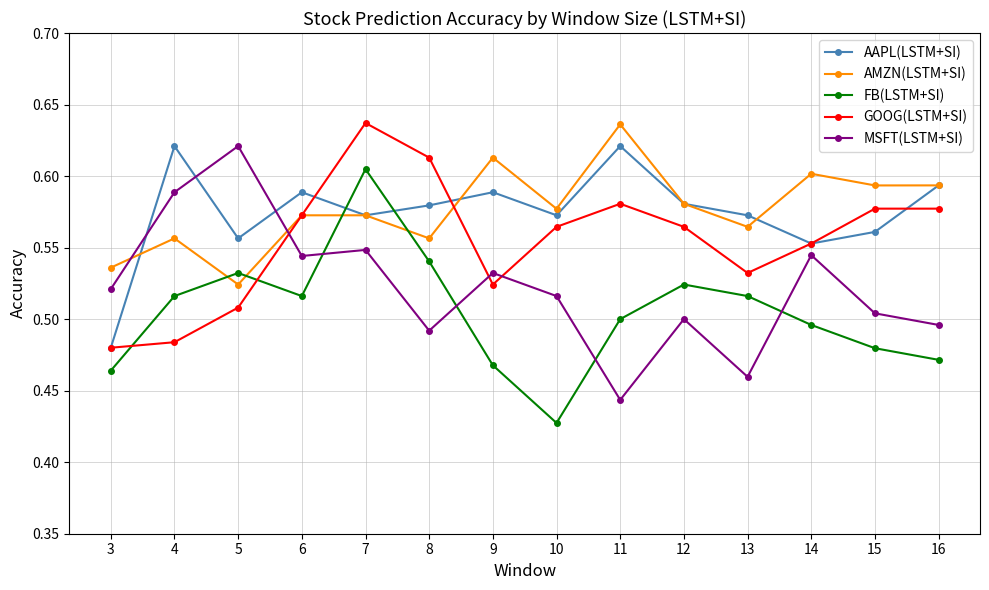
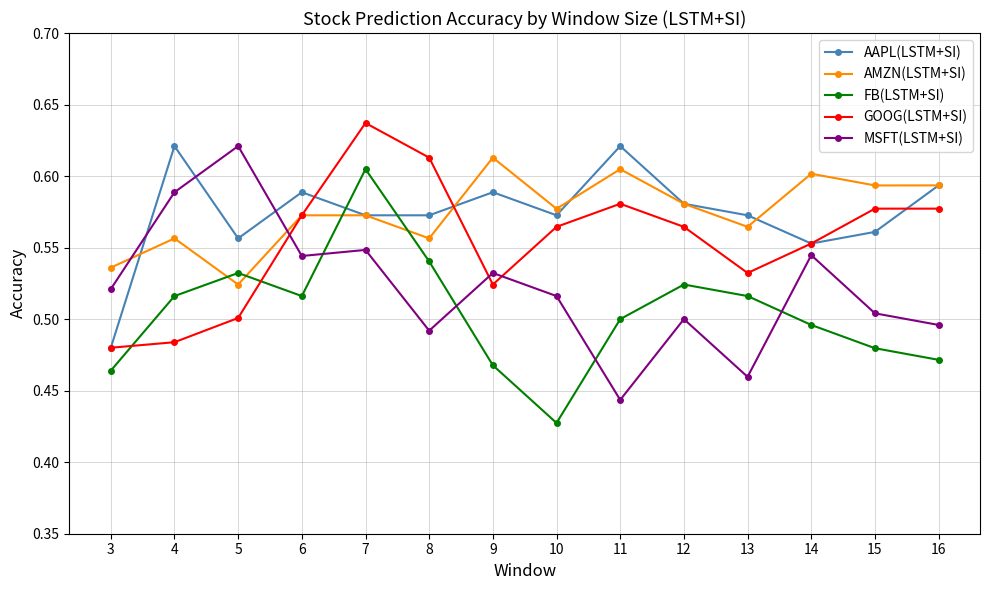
GOOG(LSTM+SI), 5: 0.508 -> 0.501
AAPL(LSTM+SI), 8: 0.580 -> 0.573
AMZN(LSTM+SI), 11: 0.636 -> 0.605
